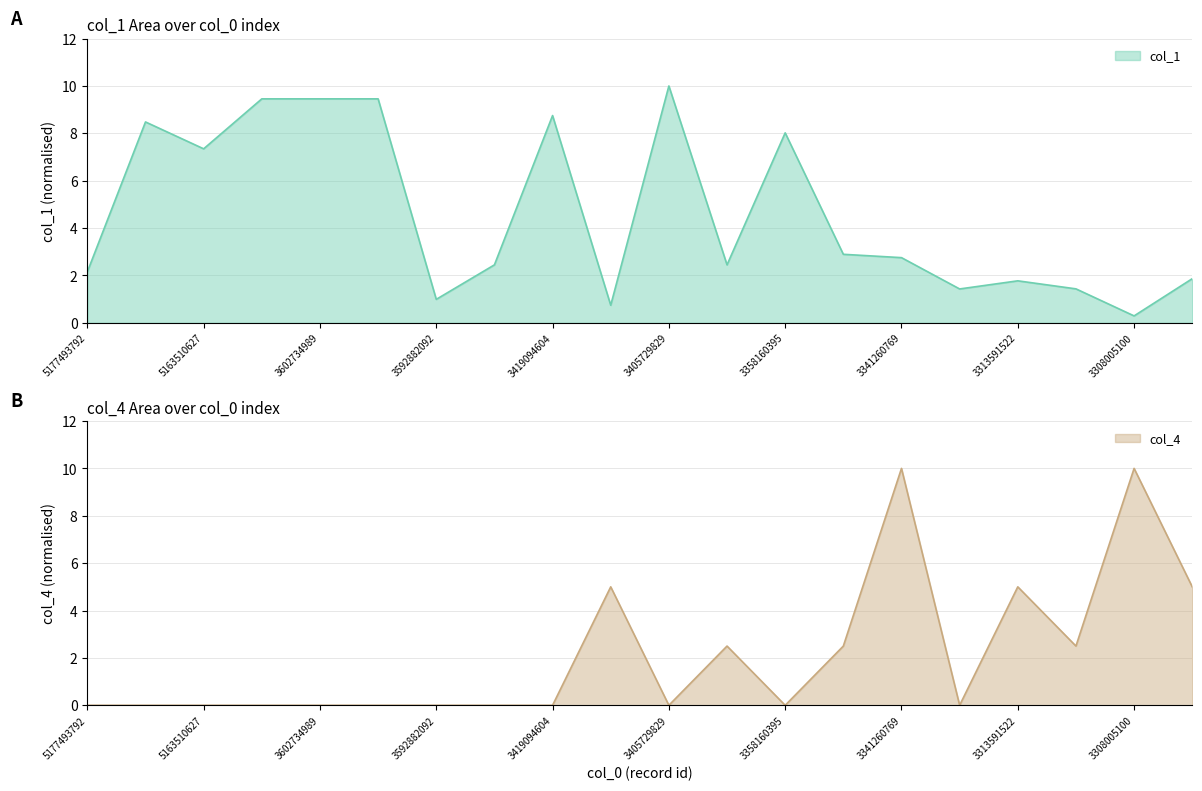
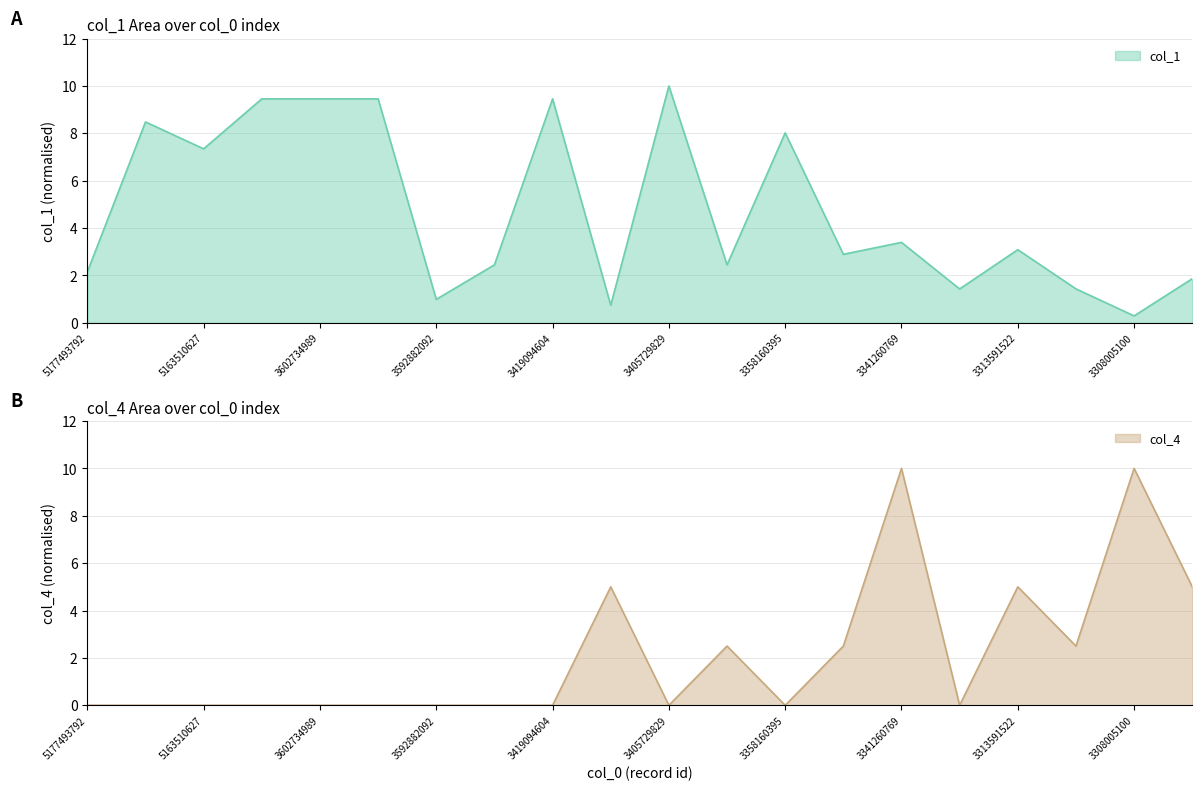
col_1 Area over col_0 index, 3419094604: 8.8 -> 9.5
col_1 Area over col_0 index, 3341260769: 2.8 -> 3.4
col_1 Area over col_0 index, 3313591522: 1.8 -> 3.1
